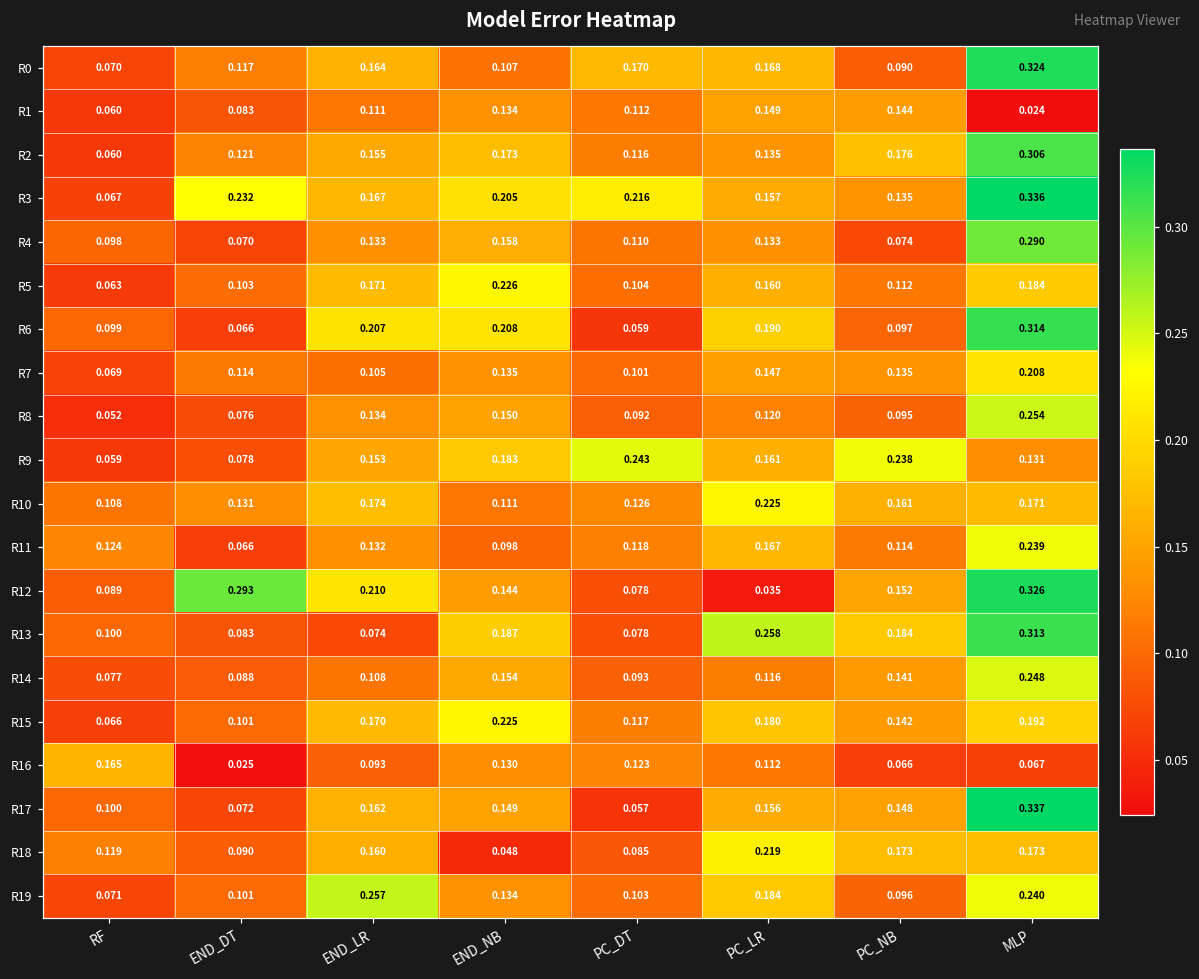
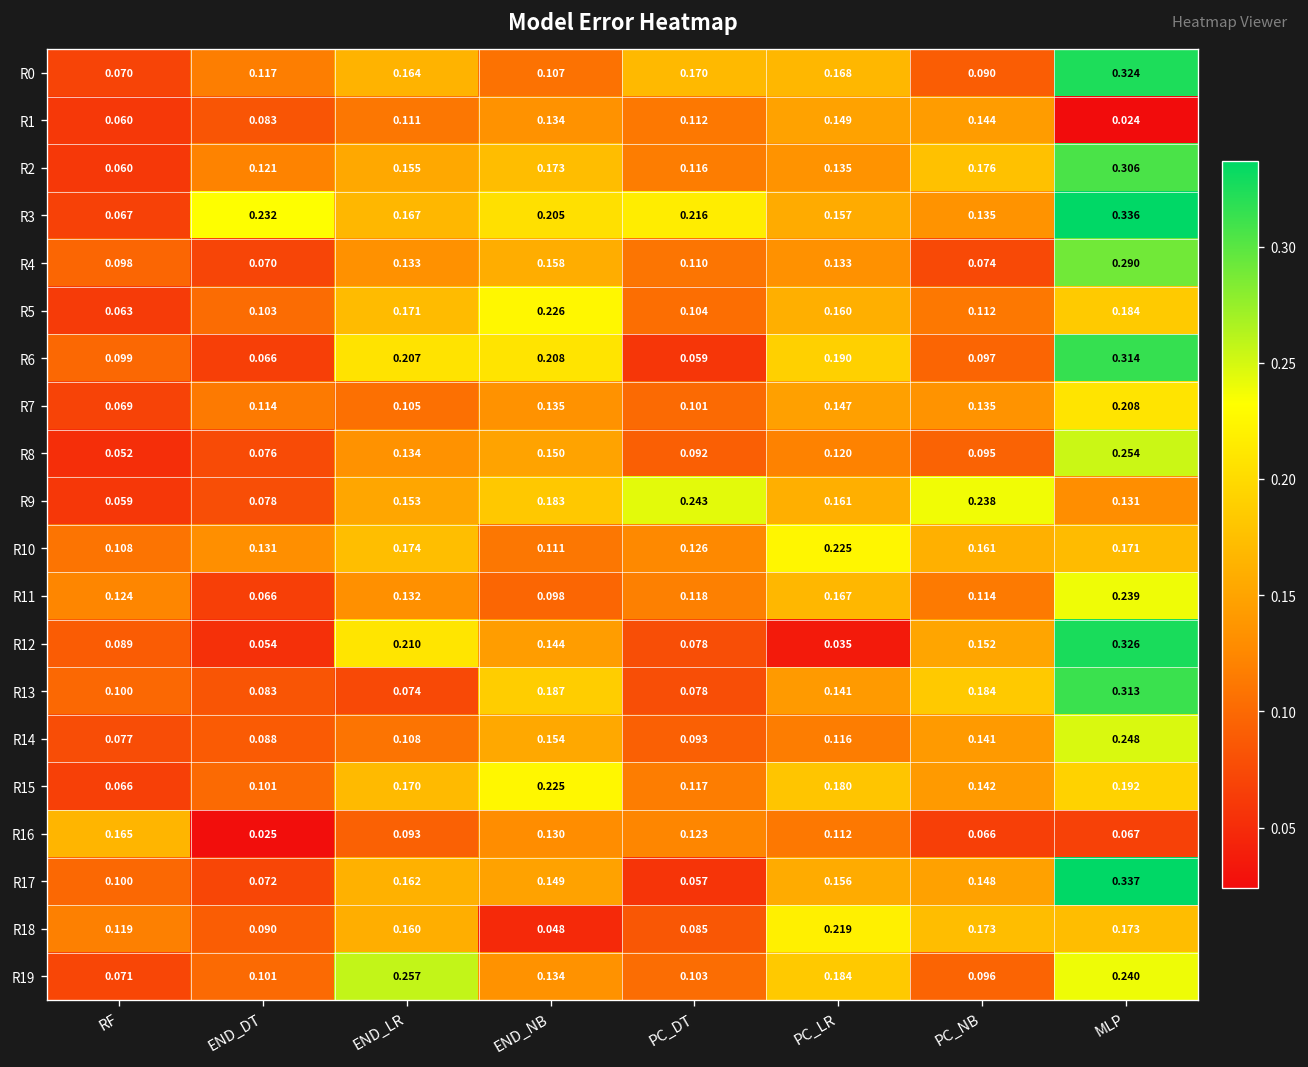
R12, END_DT: 0.293 -> 0.054
R13, PC_LR: 0.258 -> 0.141
